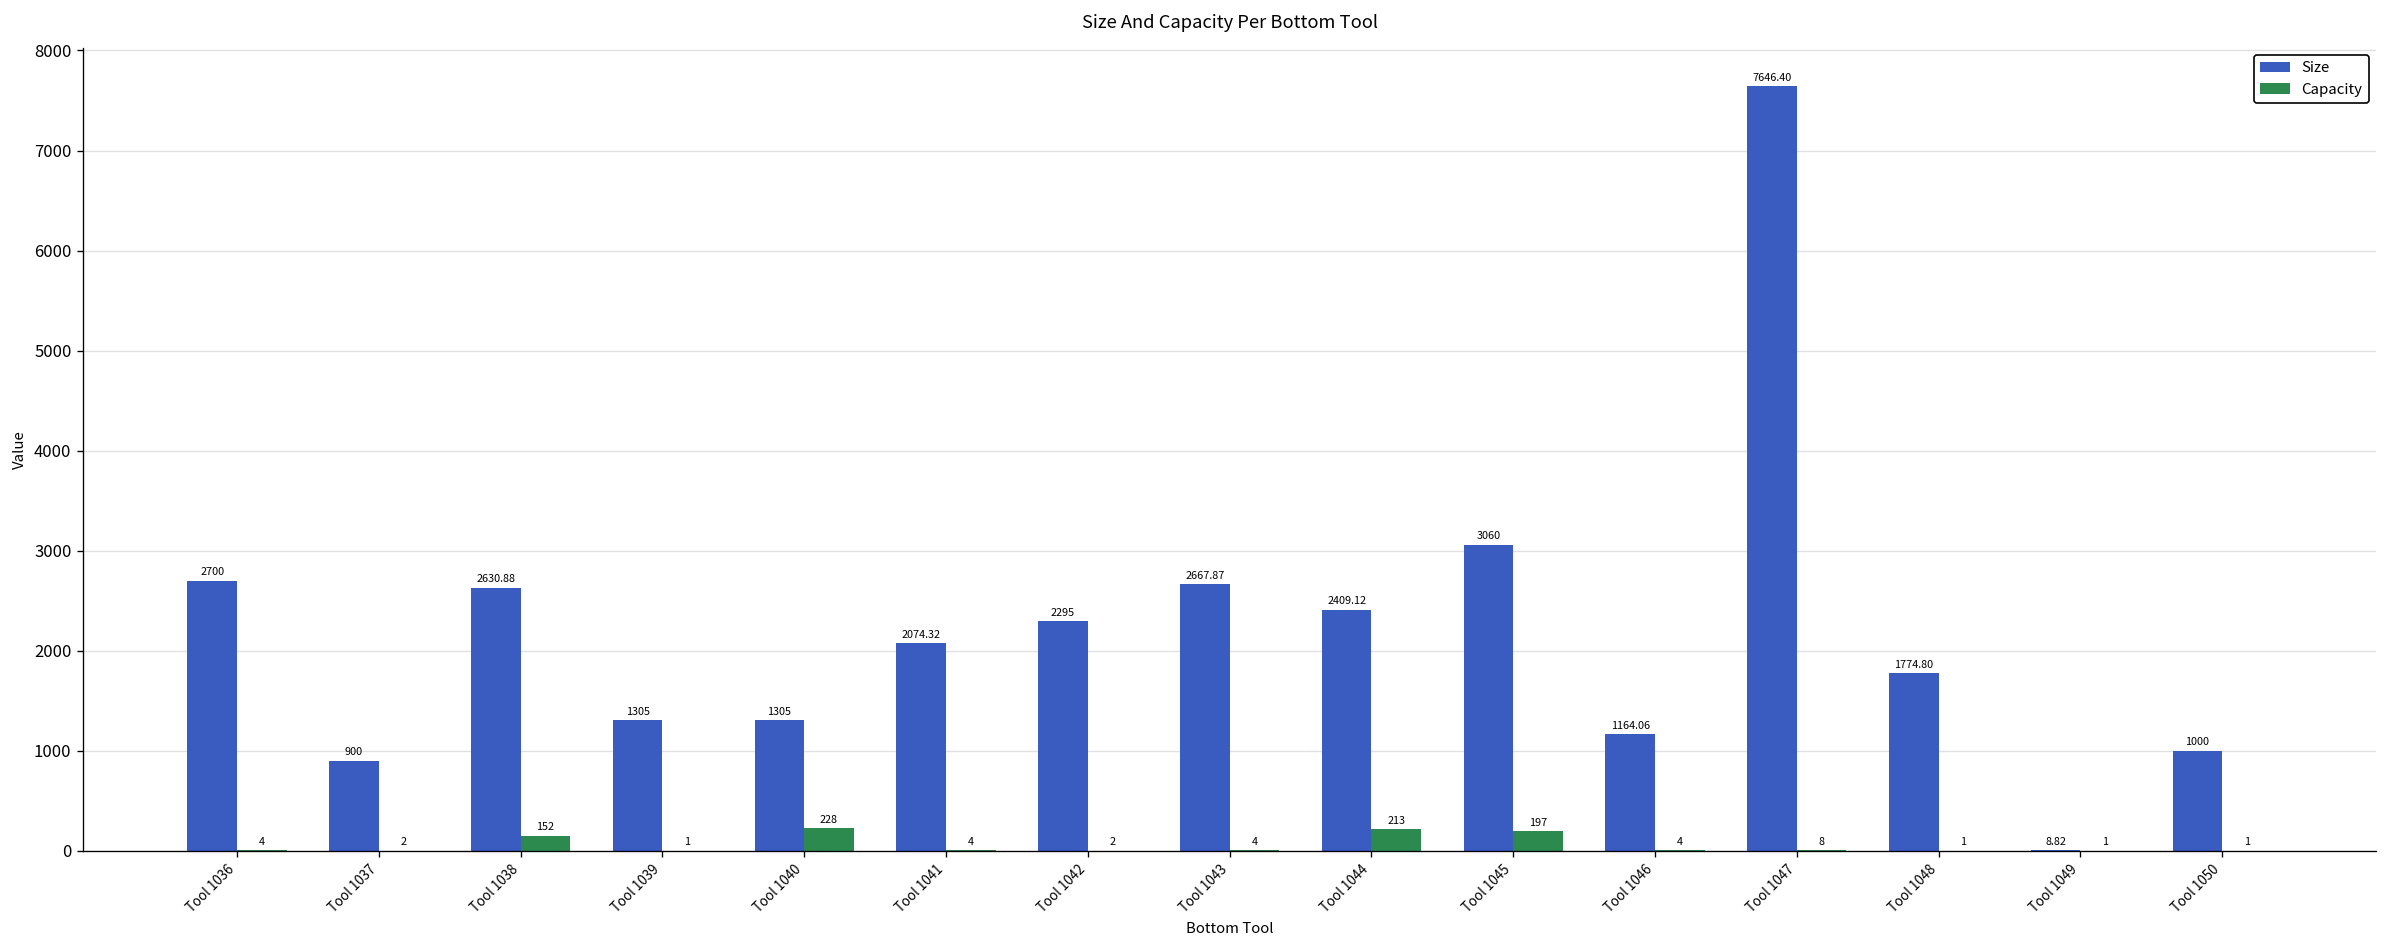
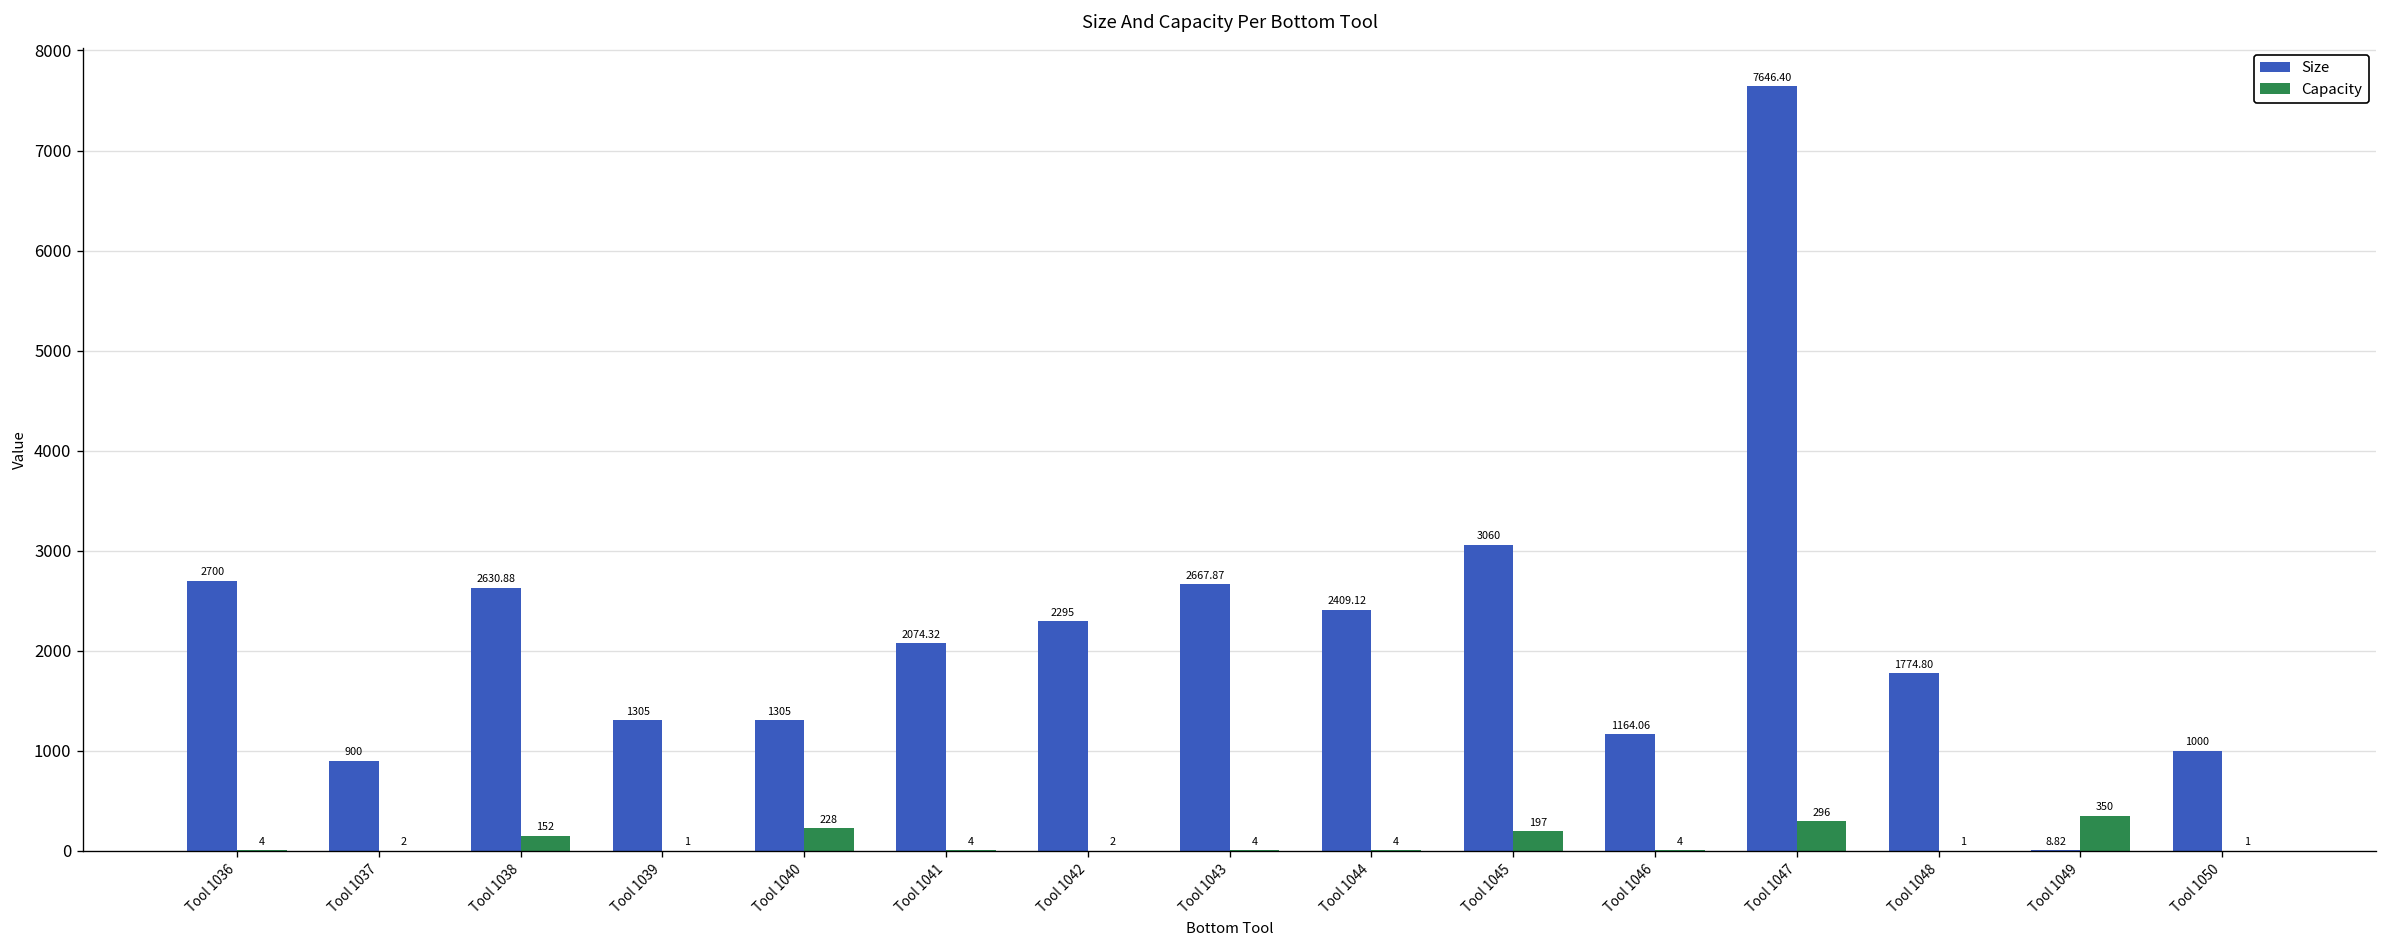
Capacity, Tool 1044: 213 -> 4
Capacity, Tool 1047: 8 -> 296
Capacity, Tool 1049: 1 -> 350
